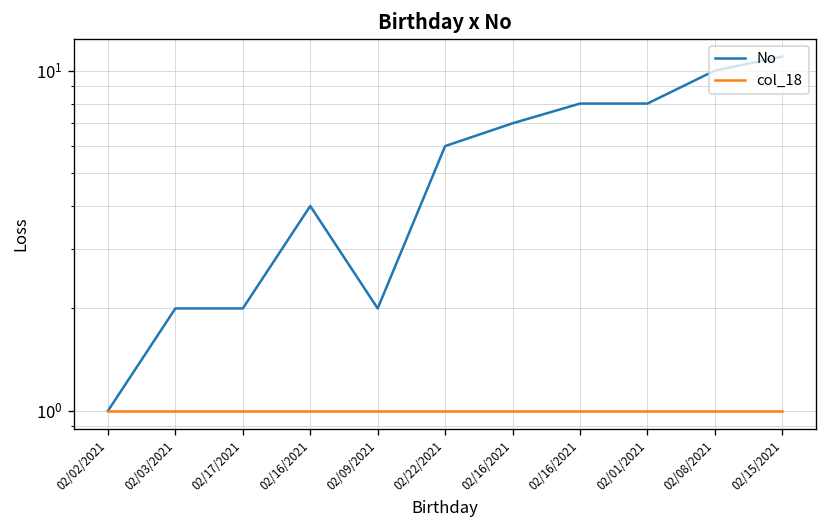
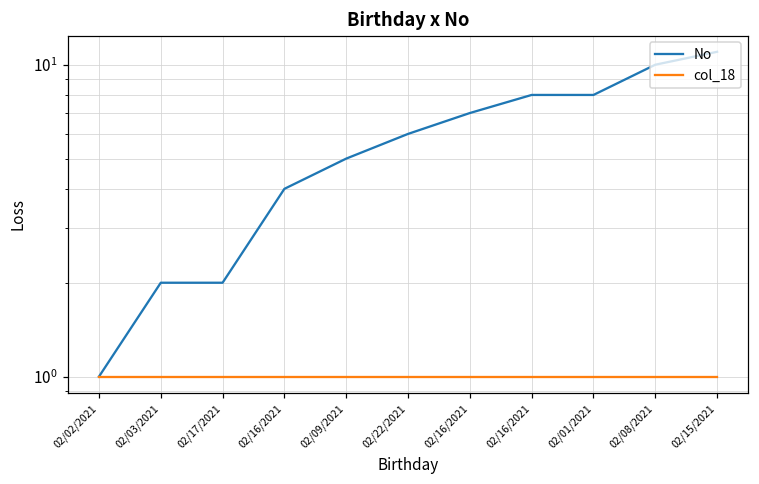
No, 02/09/2021: 2 -> 5
